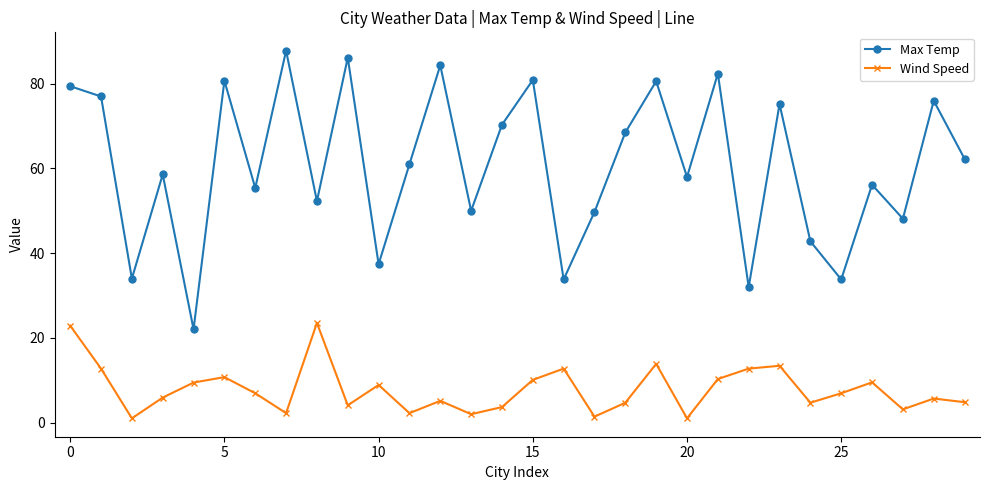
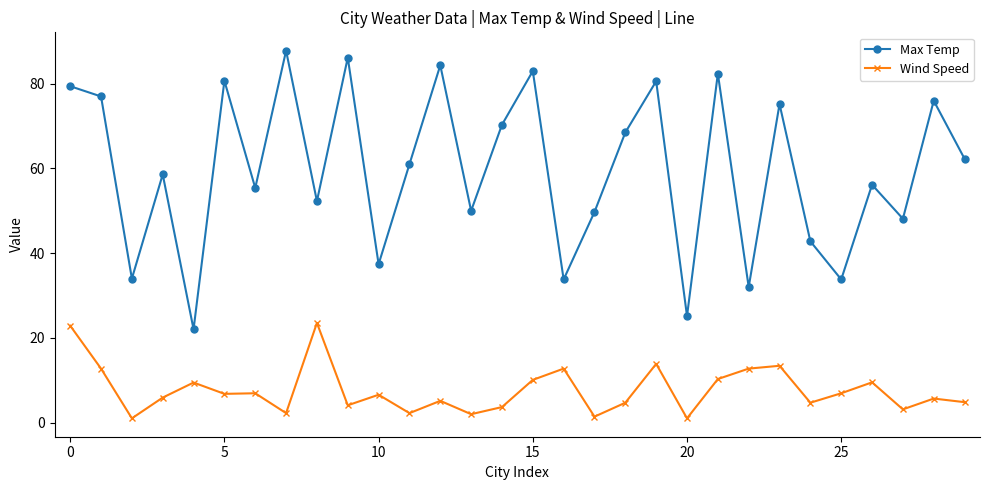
Wind Speed, 5: 11 -> 7
Wind Speed, 10: 9 -> 7
Max Temp, 15: 81 -> 83
Max Temp, 20: 58 -> 25
